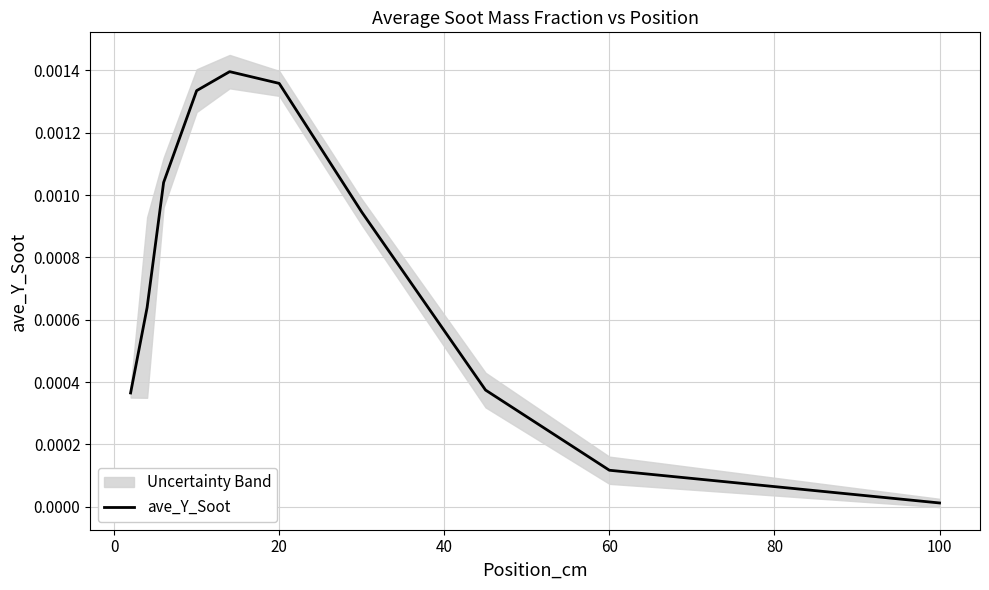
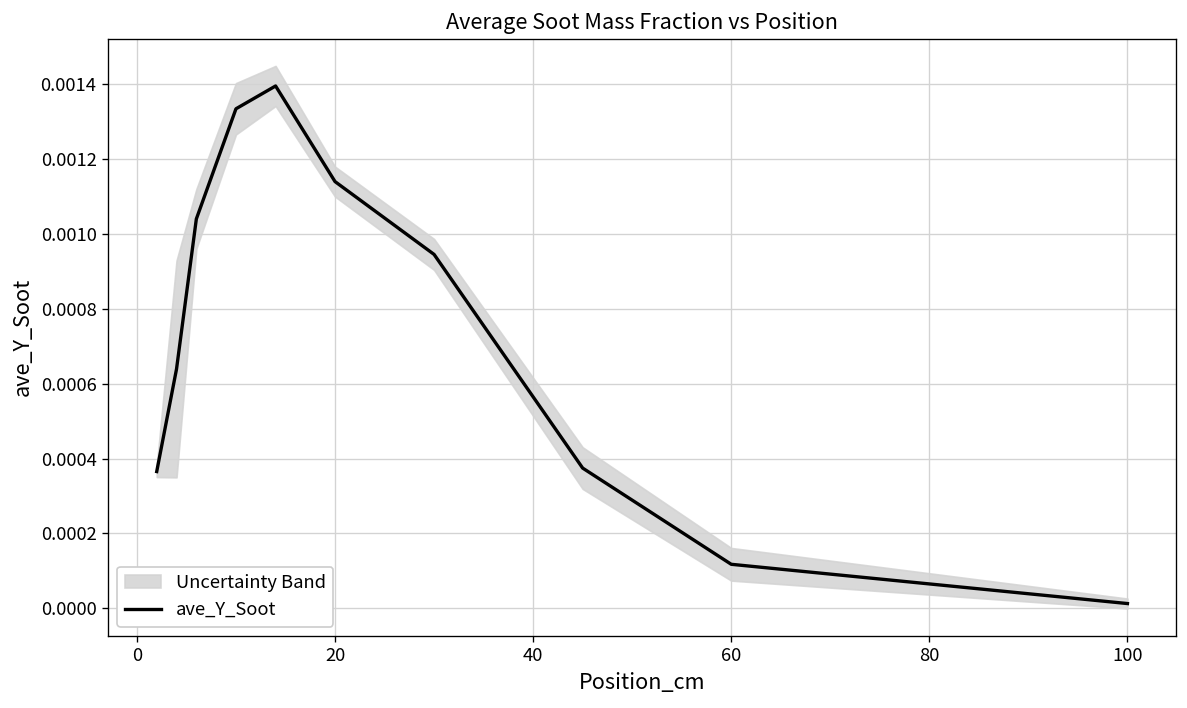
ave_Y_Soot, 20: 0.00136 -> 0.00114
